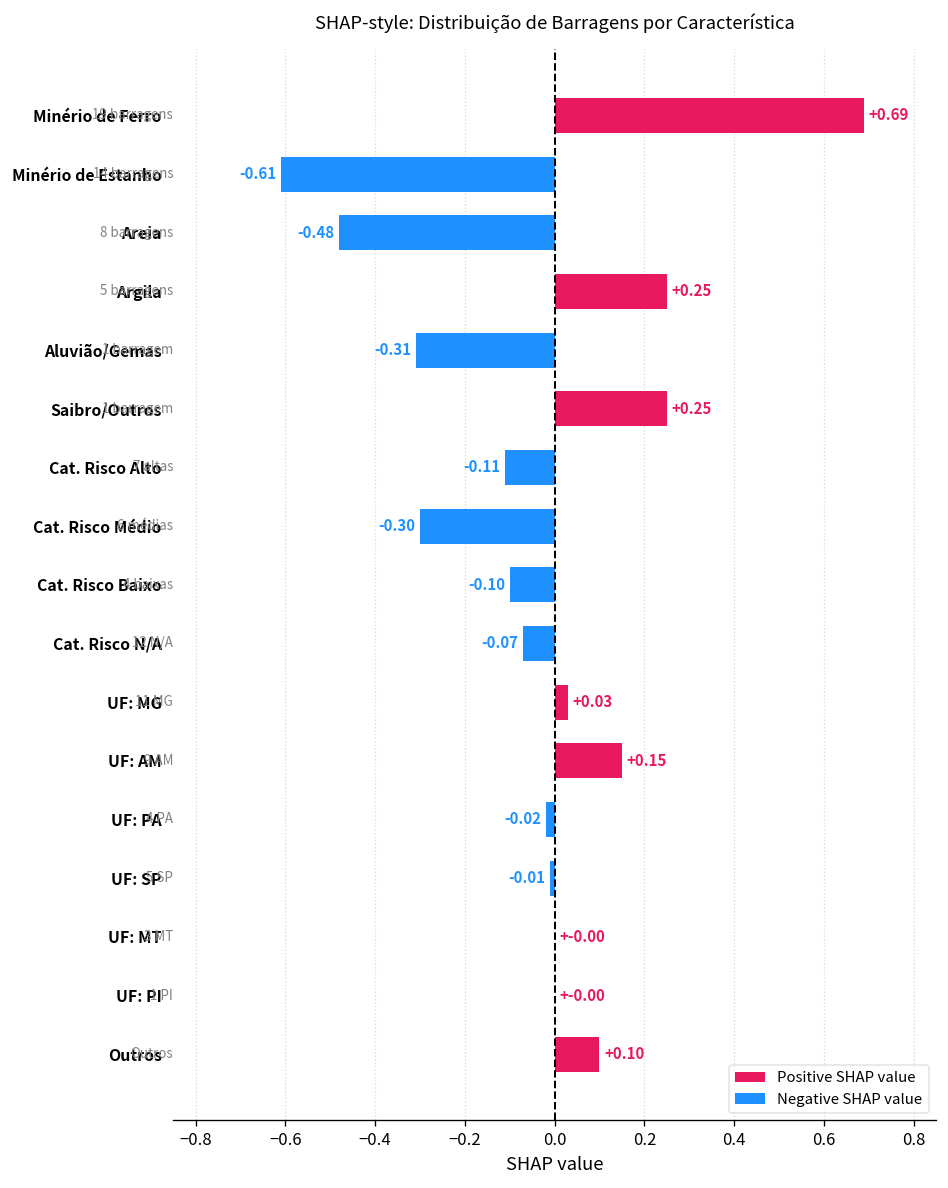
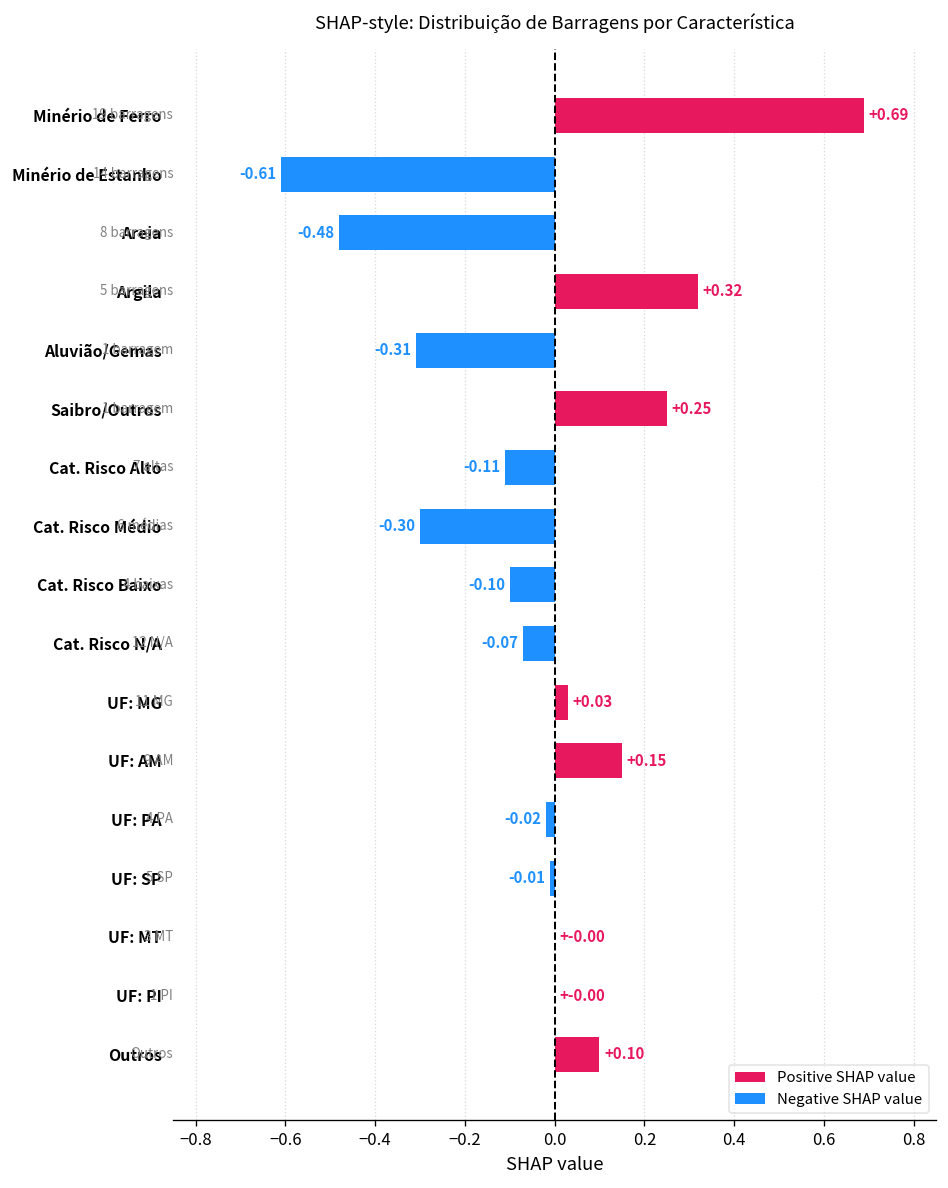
Positive SHAP value, Argila: +0.25 -> +0.32
